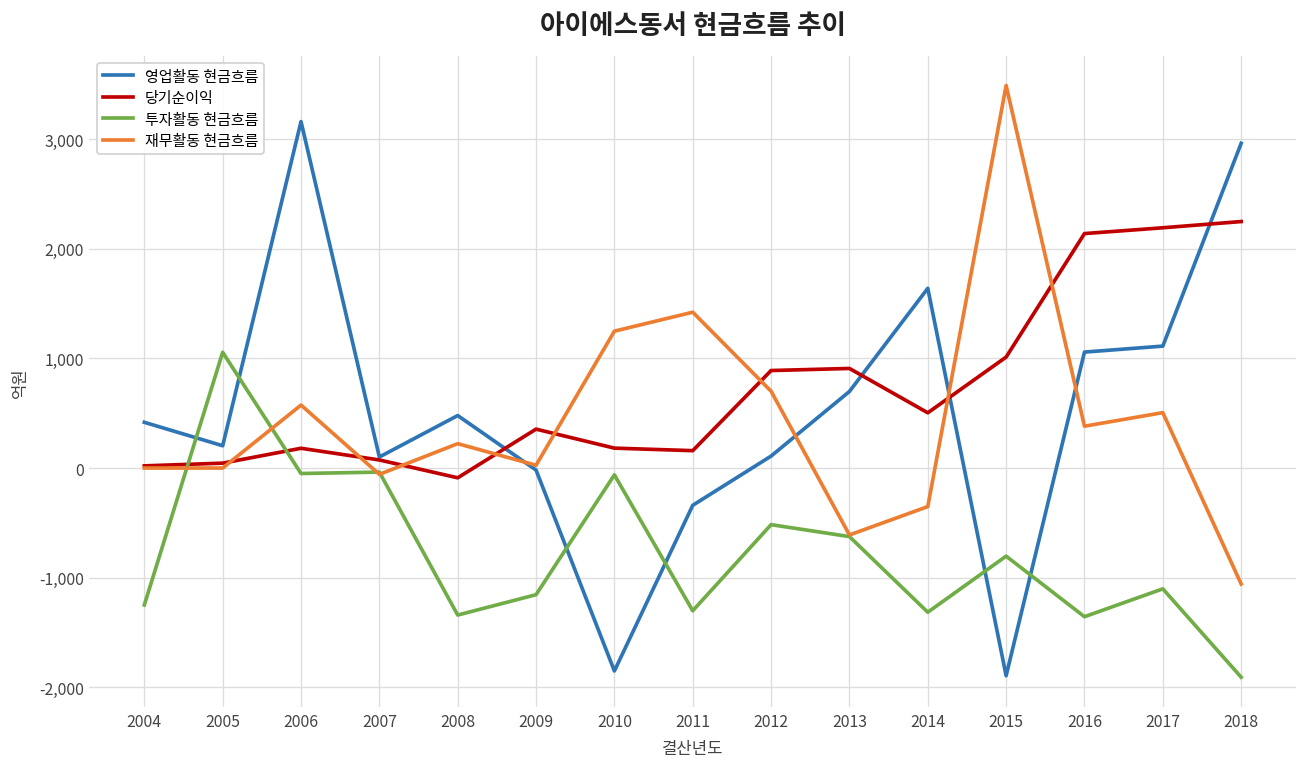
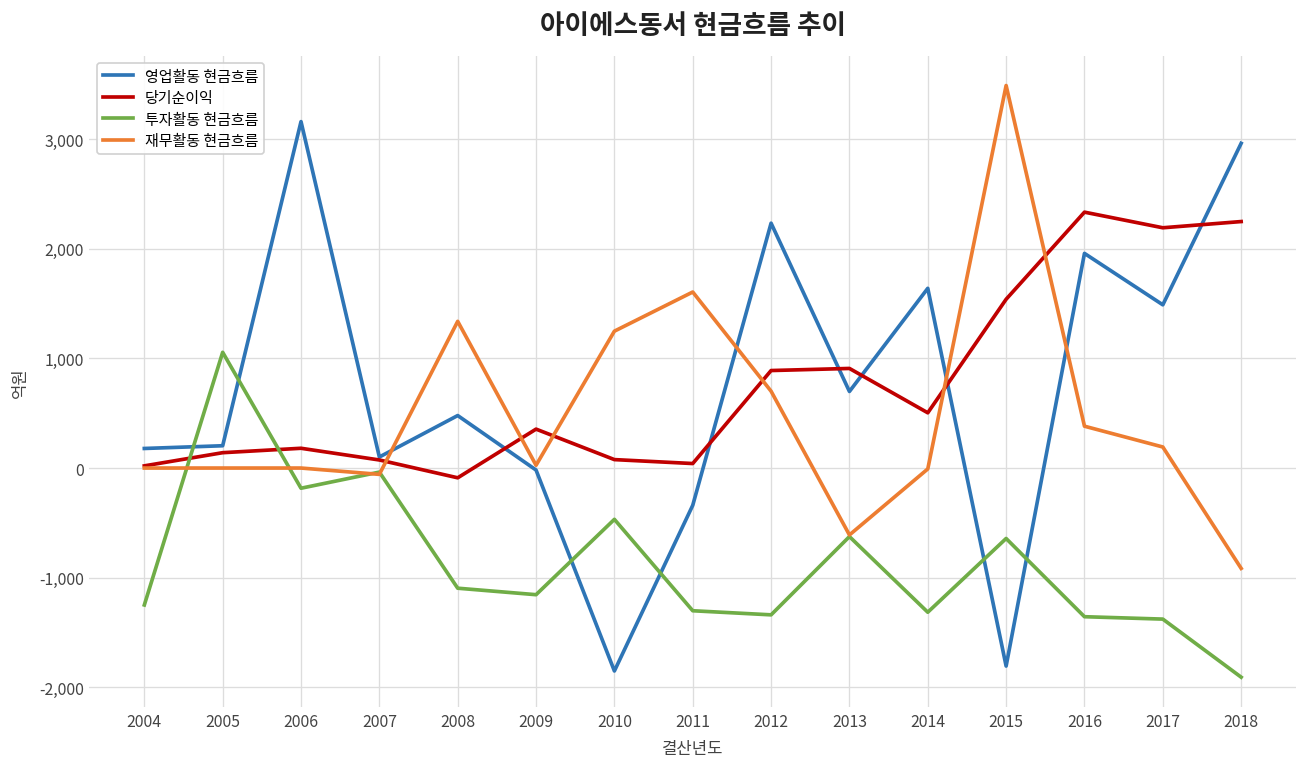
영업활동 현금흐름, 2004: 400 -> 200
당기순이익, 2005: 0 -> 100
투자활동 현금흐름, 2006: 0 -> -200
재무활동 현금흐름, 2006: 600 -> 0
투자활동 현금흐름, 2008: -1,300 -> -1,100
재무활동 현금흐름, 2008: 200 -> 1,300
당기순이익, 2010: 200 -> 100
투자활동 현금흐름, 2010: -100 -> -500
당기순이익, 2011: 200 -> 0
재무활동 현금흐름, 2011: 1,400 -> 1,600
영업활동 현금흐름, 2012: 100 -> 2,200
투자활동 현금흐름, 2012: -500 -> -1,300
재무활동 현금흐름, 2014: -400 -> 0
영업활동 현금흐름, 2015: -1,900 -> -1,800
당기순이익, 2015: 1,000 -> 1,500
투자활동 현금흐름, 2015: -800 -> -600
영업활동 현금흐름, 2016: 1,100 -> 2,000
당기순이익, 2016: 2,100 -> 2,300
영업활동 현금흐름, 2017: 1,100 -> 1,500
투자활동 현금흐름, 2017: -1,100 -> -1,400
재무활동 현금흐름, 2017: 500 -> 200
재무활동 현금흐름, 2018: -1,100 -> -900
